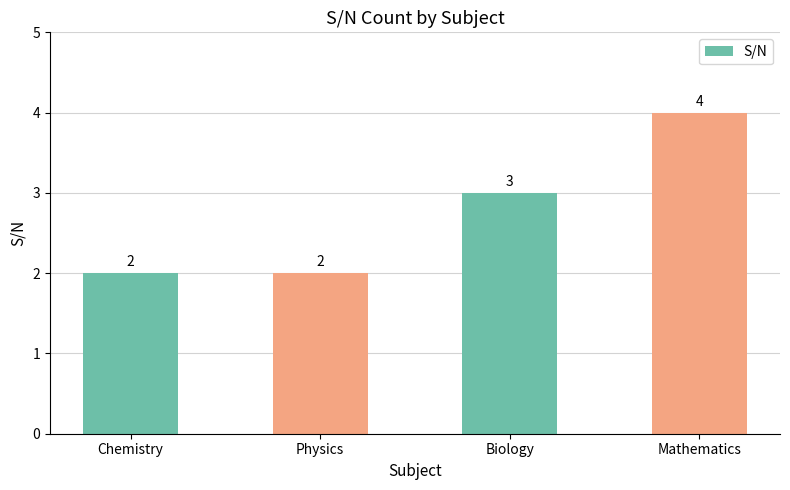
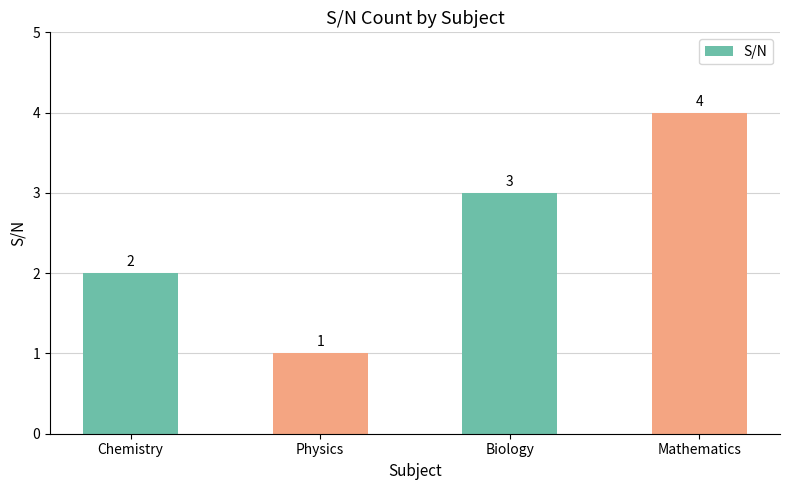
Physics: 2 -> 1
